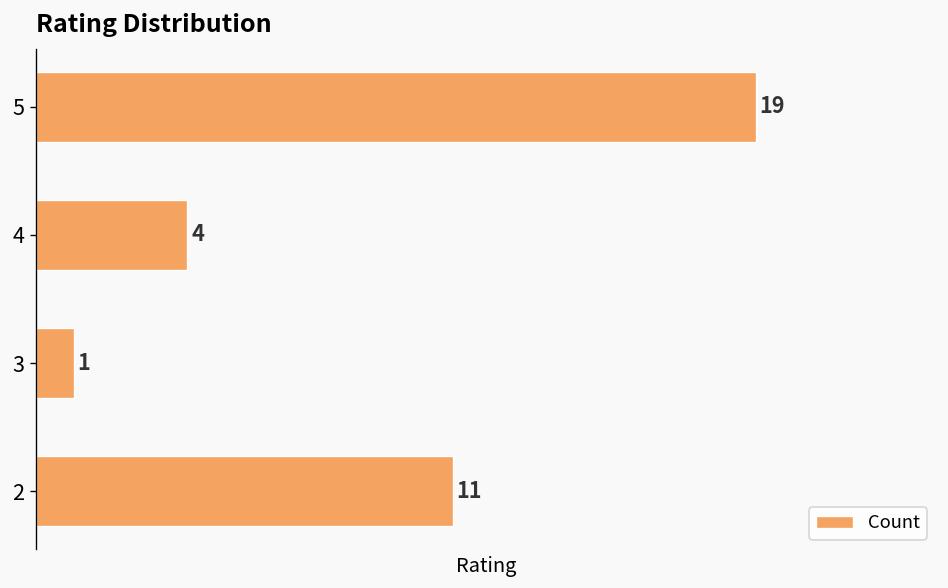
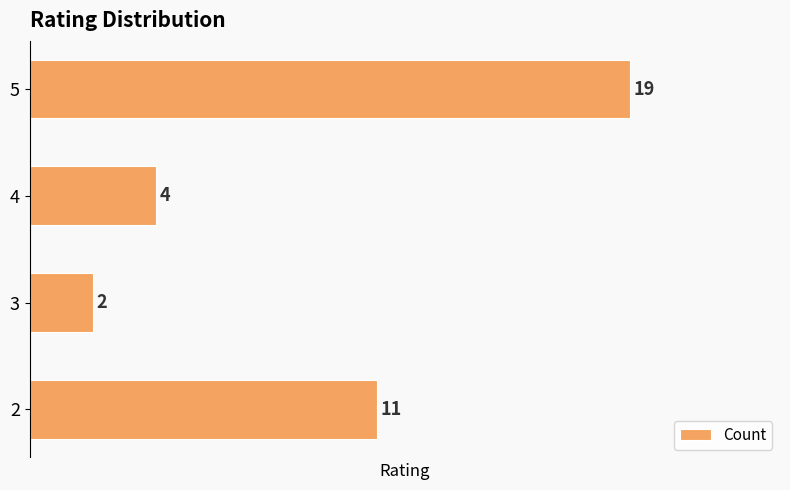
3: 1 -> 2
